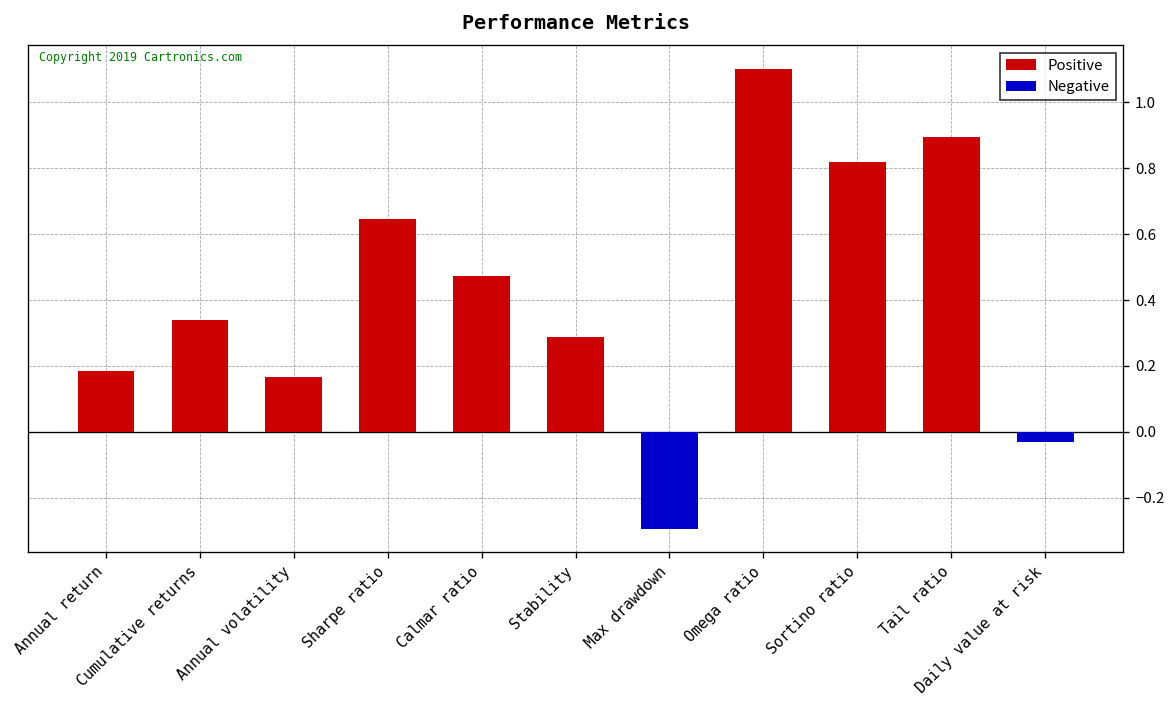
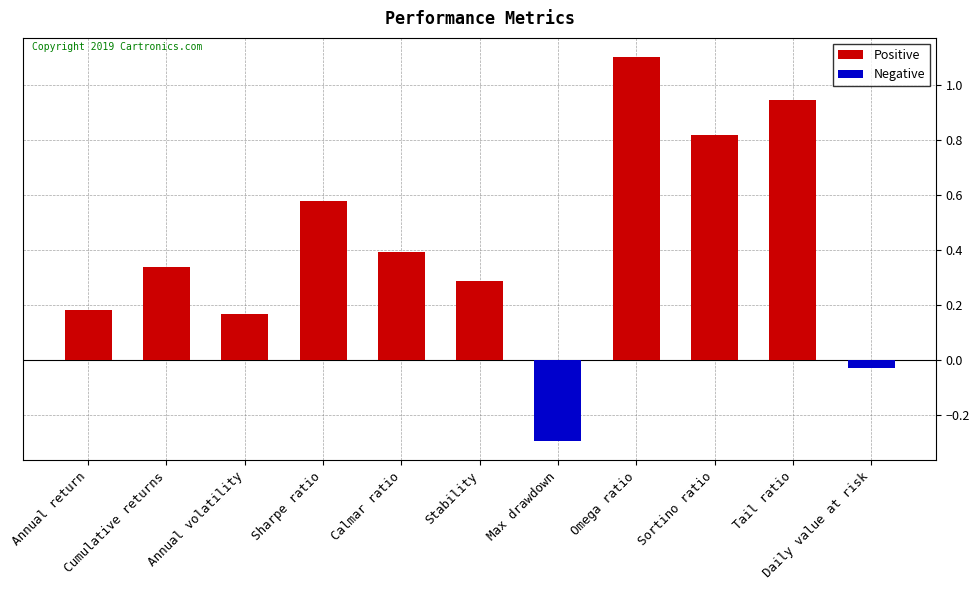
Positive, Sharpe ratio: 0.65 -> 0.58
Positive, Calmar ratio: 0.47 -> 0.39
Positive, Tail ratio: 0.89 -> 0.94
